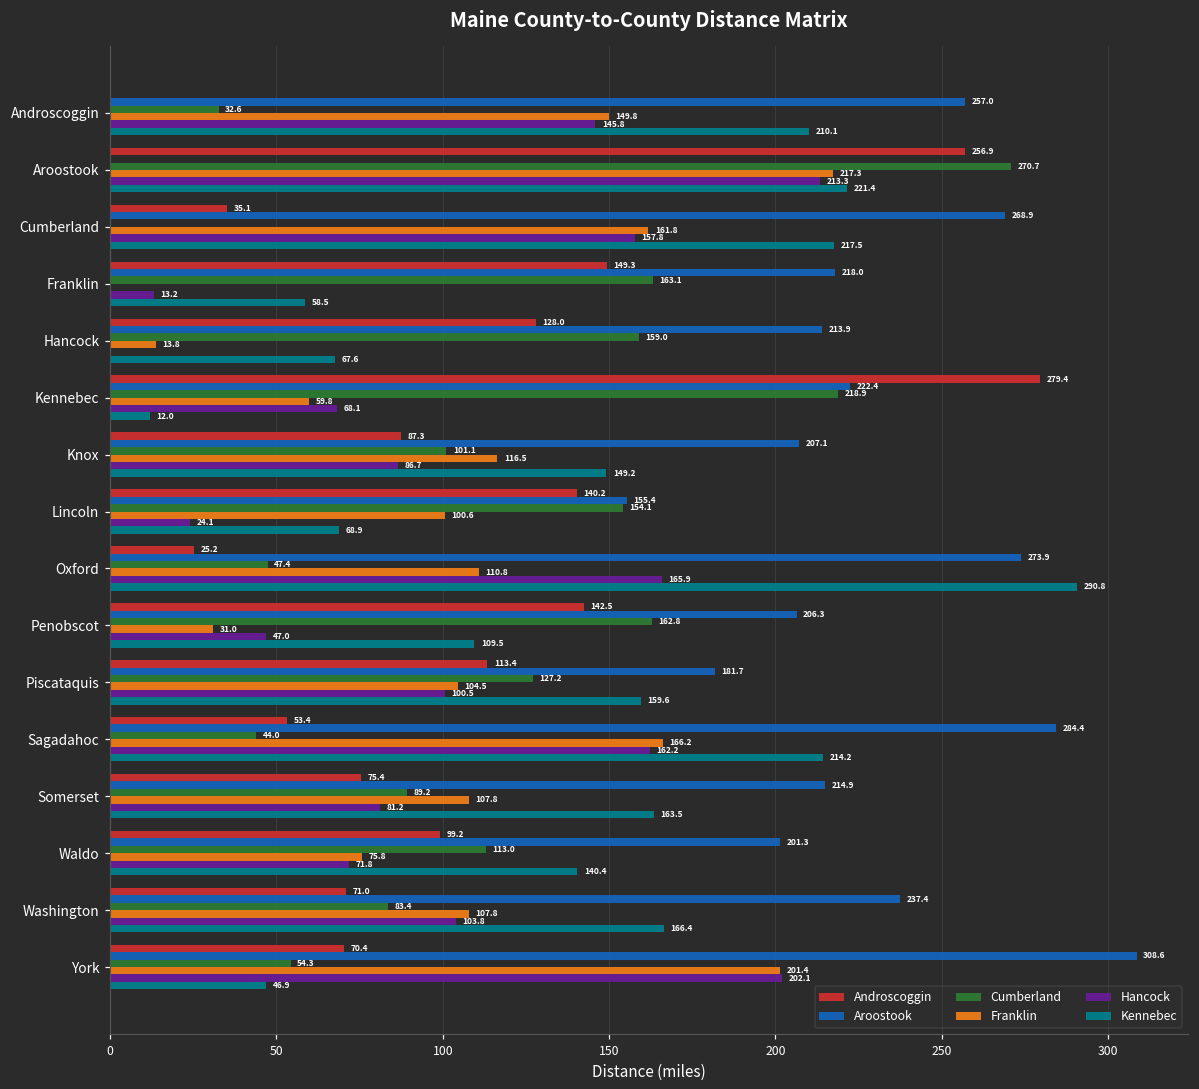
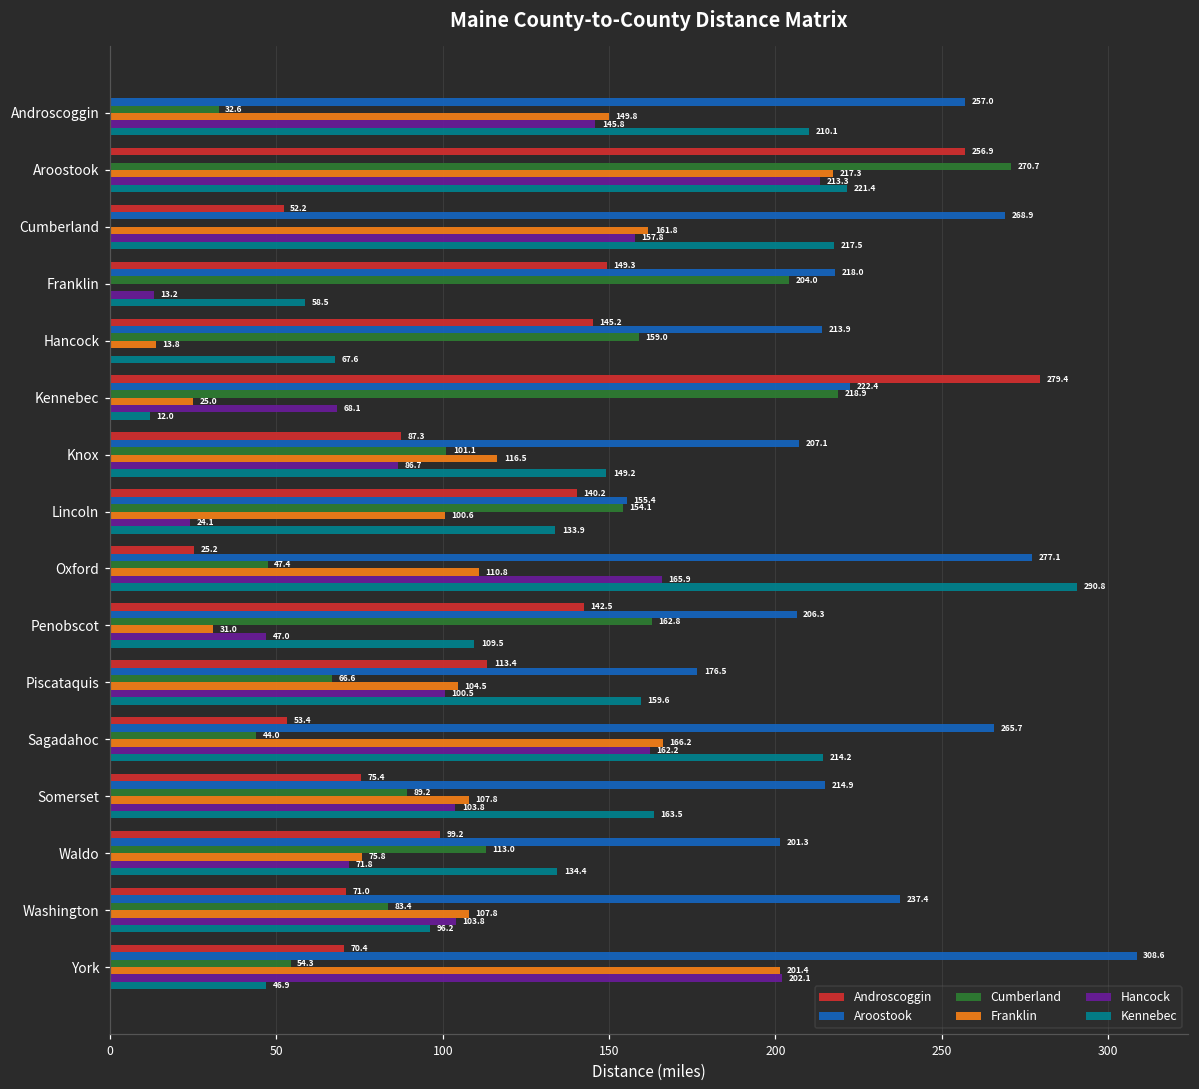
Androscoggin, Cumberland: 35.1 -> 52.2
Cumberland, Franklin: 163.1 -> 204.0
Androscoggin, Hancock: 128.0 -> 145.2
Franklin, Kennebec: 59.8 -> 25.0
Kennebec, Lincoln: 68.9 -> 133.9
Aroostook, Oxford: 273.9 -> 277.1
Aroostook, Piscataquis: 181.7 -> 176.5
Cumberland, Piscataquis: 127.2 -> 66.6
Aroostook, Sagadahoc: 284.4 -> 265.7
Hancock, Somerset: 81.2 -> 103.8
Kennebec, Waldo: 140.4 -> 134.4
Kennebec, Washington: 166.4 -> 96.2
